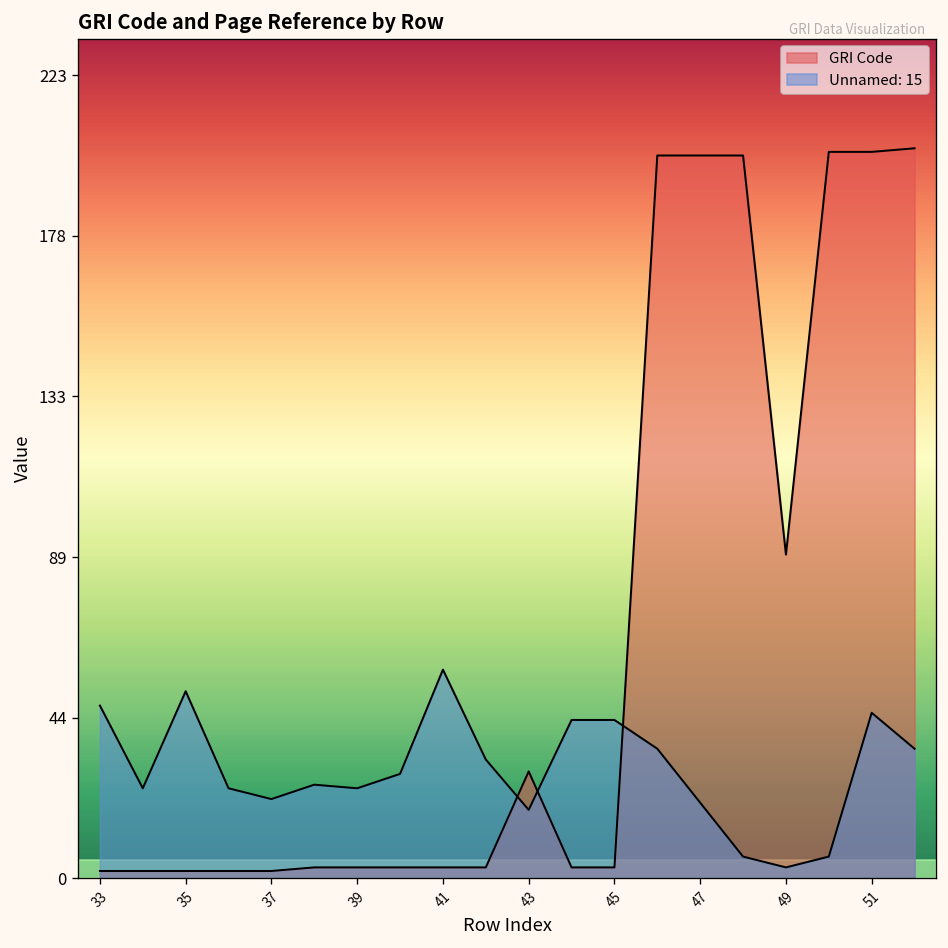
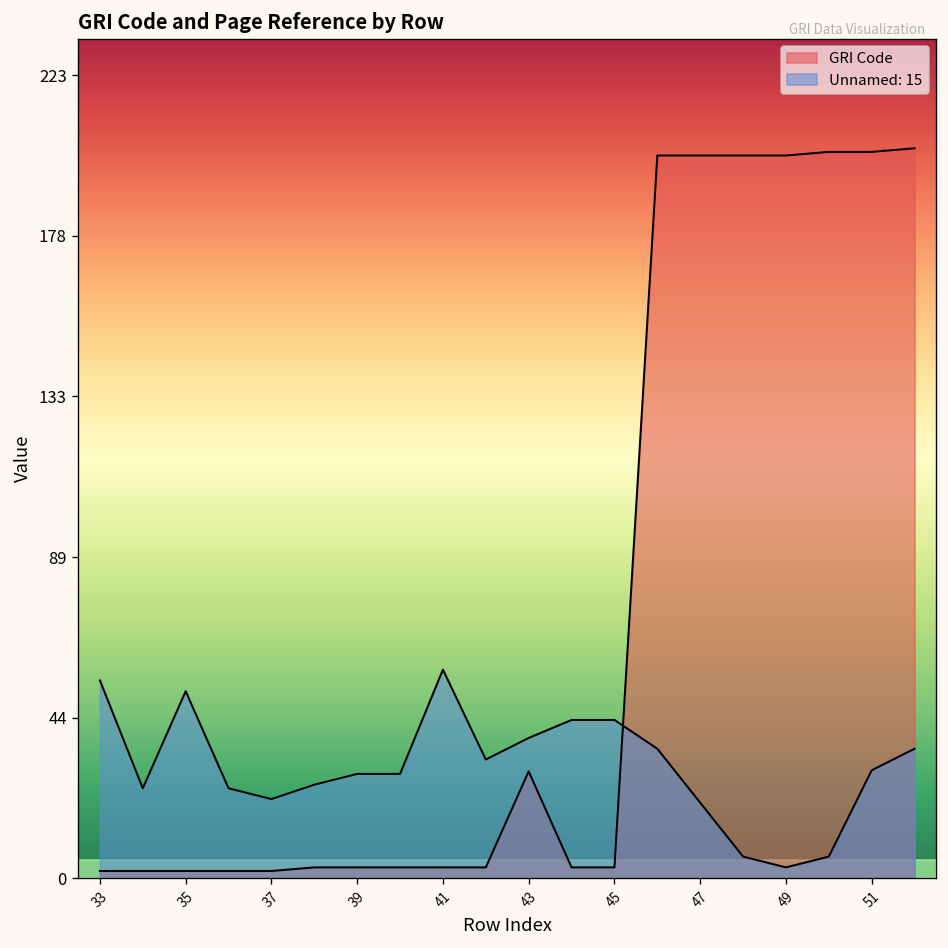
Unnamed: 15, 33: 48 -> 55
Unnamed: 15, 39: 25 -> 29
Unnamed: 15, 43: 19 -> 39
GRI Code, 49: 90 -> 201
Unnamed: 15, 51: 46 -> 30
